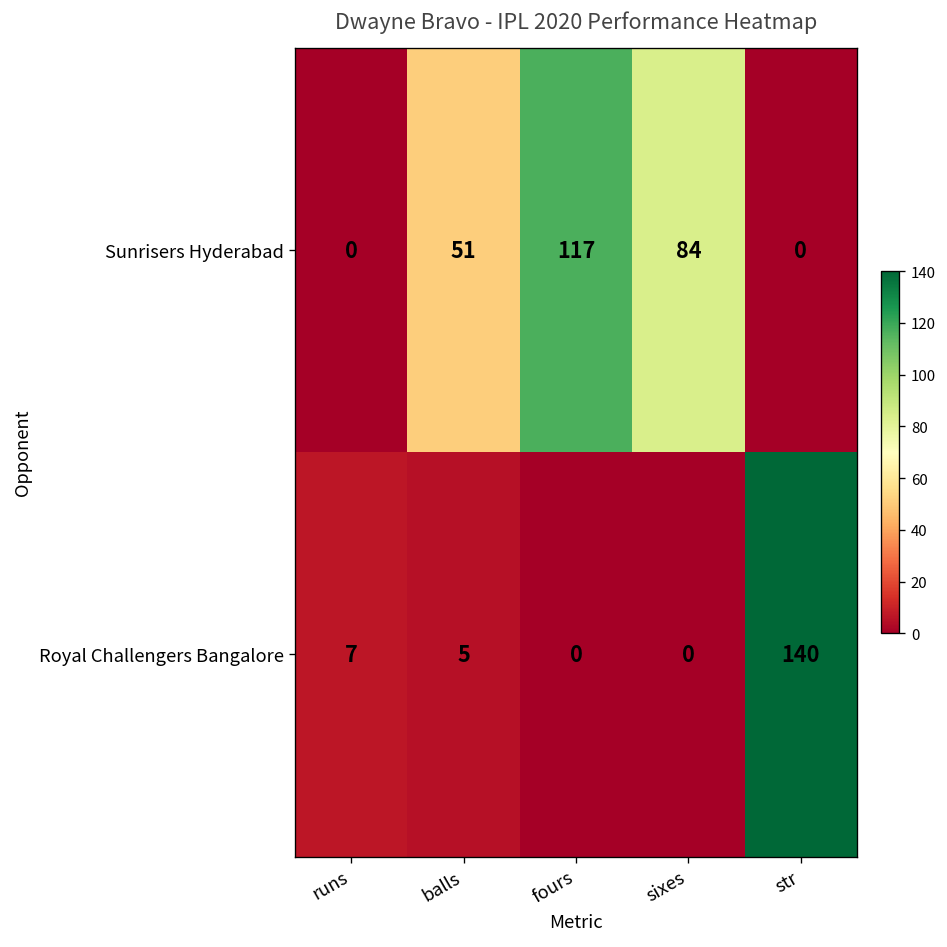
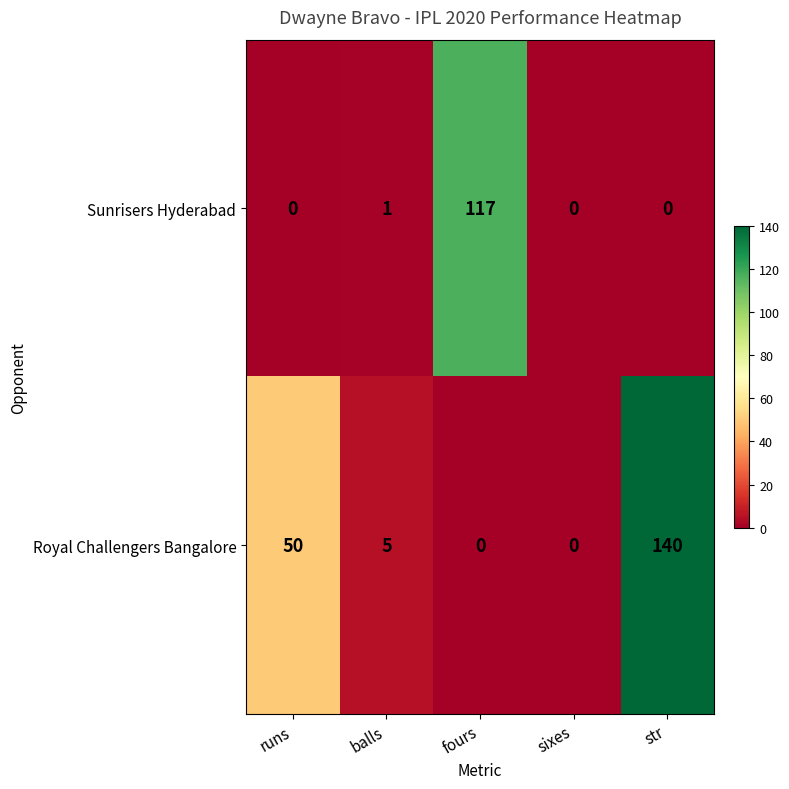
Sunrisers Hyderabad, balls: 51 -> 1
Sunrisers Hyderabad, sixes: 84 -> 0
Royal Challengers Bangalore, runs: 7 -> 50
